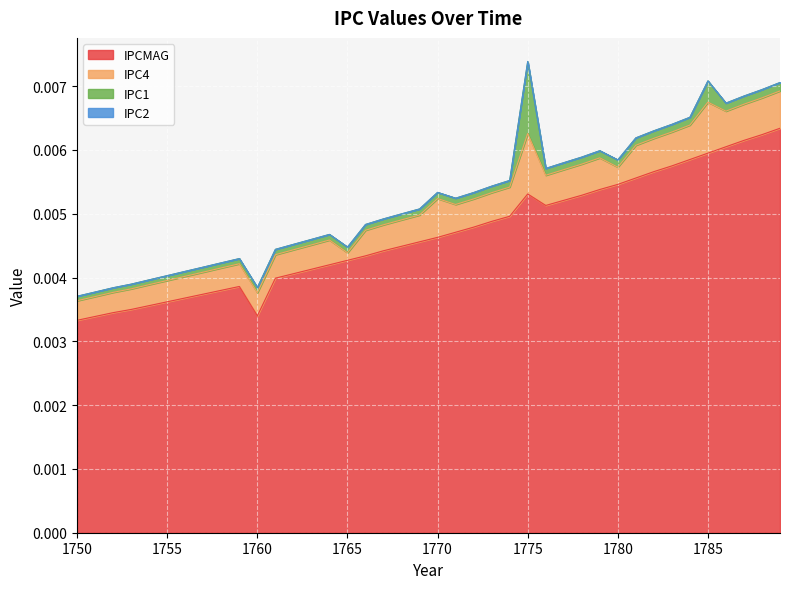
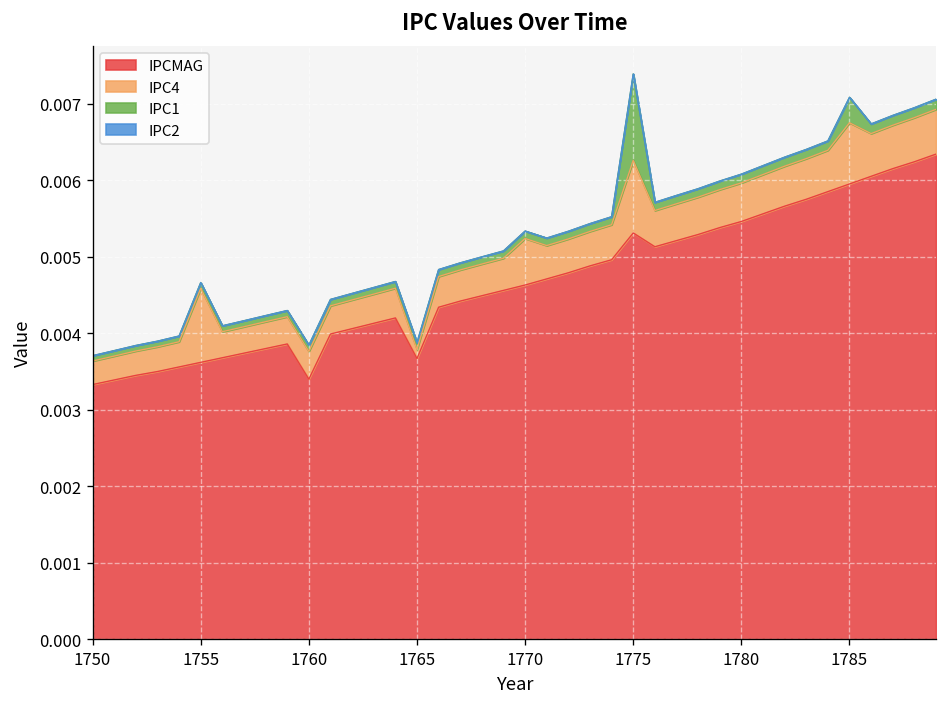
IPC4, 1755: 0.0003 -> 0.0010
IPCMAG, 1765: 0.0043 -> 0.0037
IPC4, 1780: 0.0003 -> 0.0005
